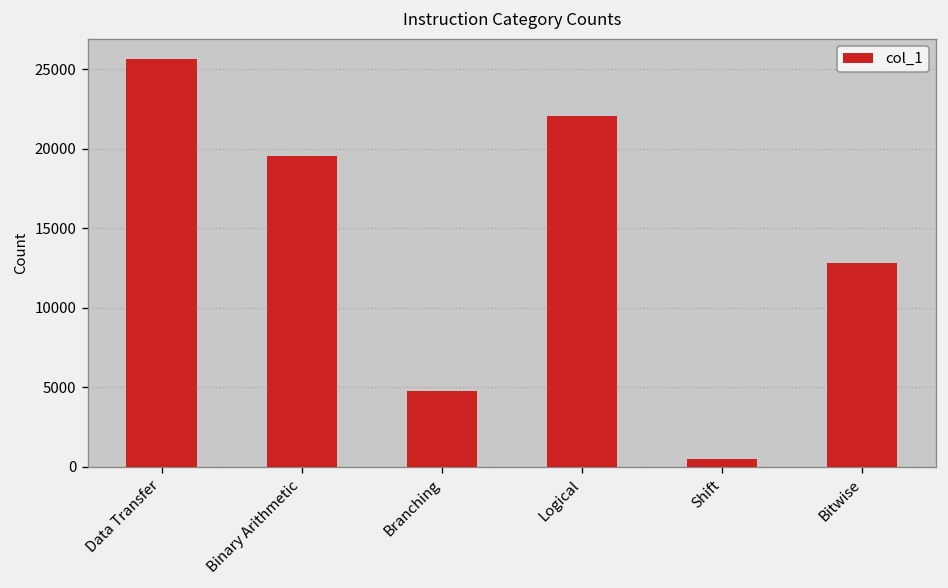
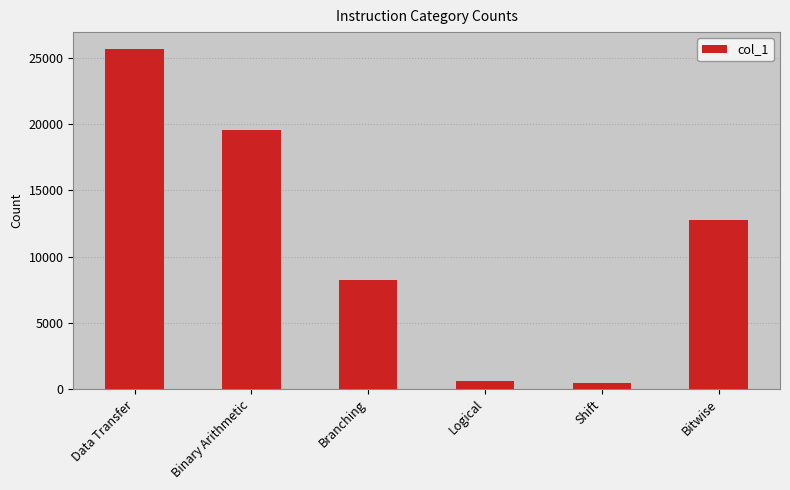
Branching: 4800 -> 8200
Logical: 22000 -> 600
